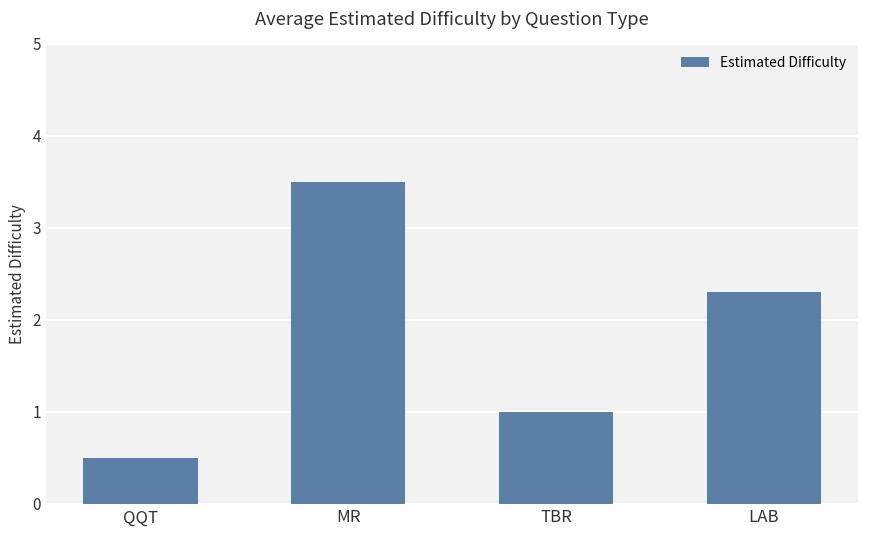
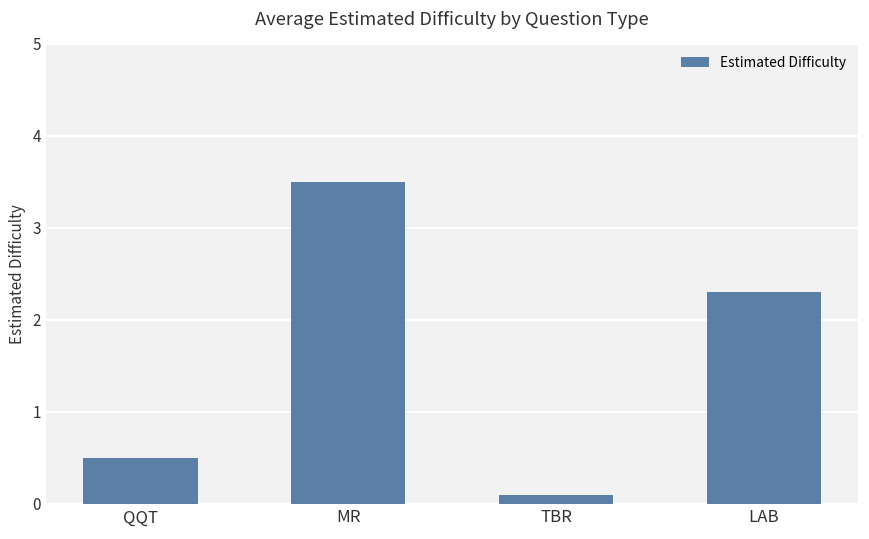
TBR: 1.0 -> 0.1
